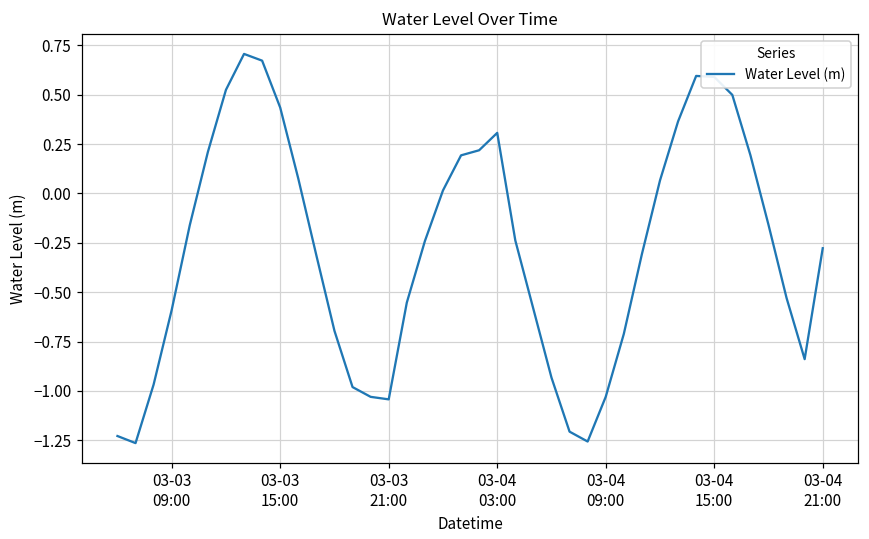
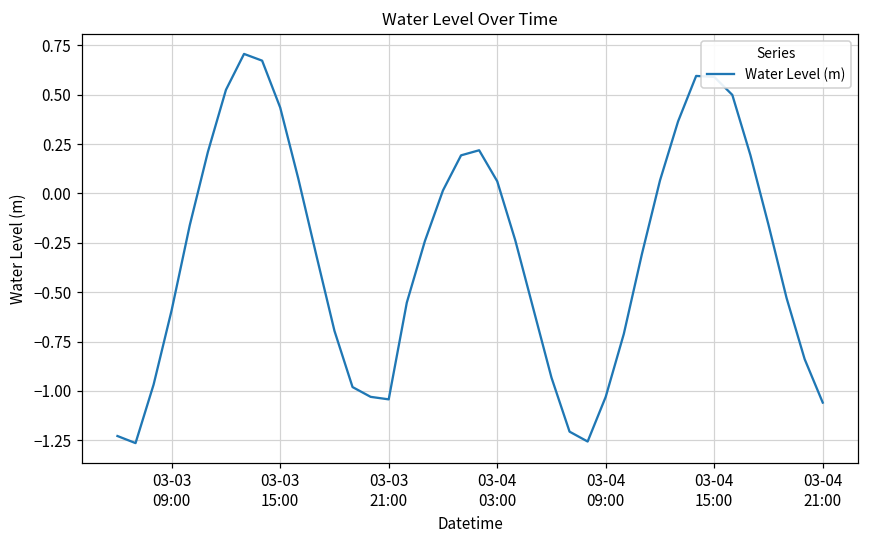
03-04 03:00: 0.31 -> 0.06
03-04 21:00: -0.28 -> -1.06
